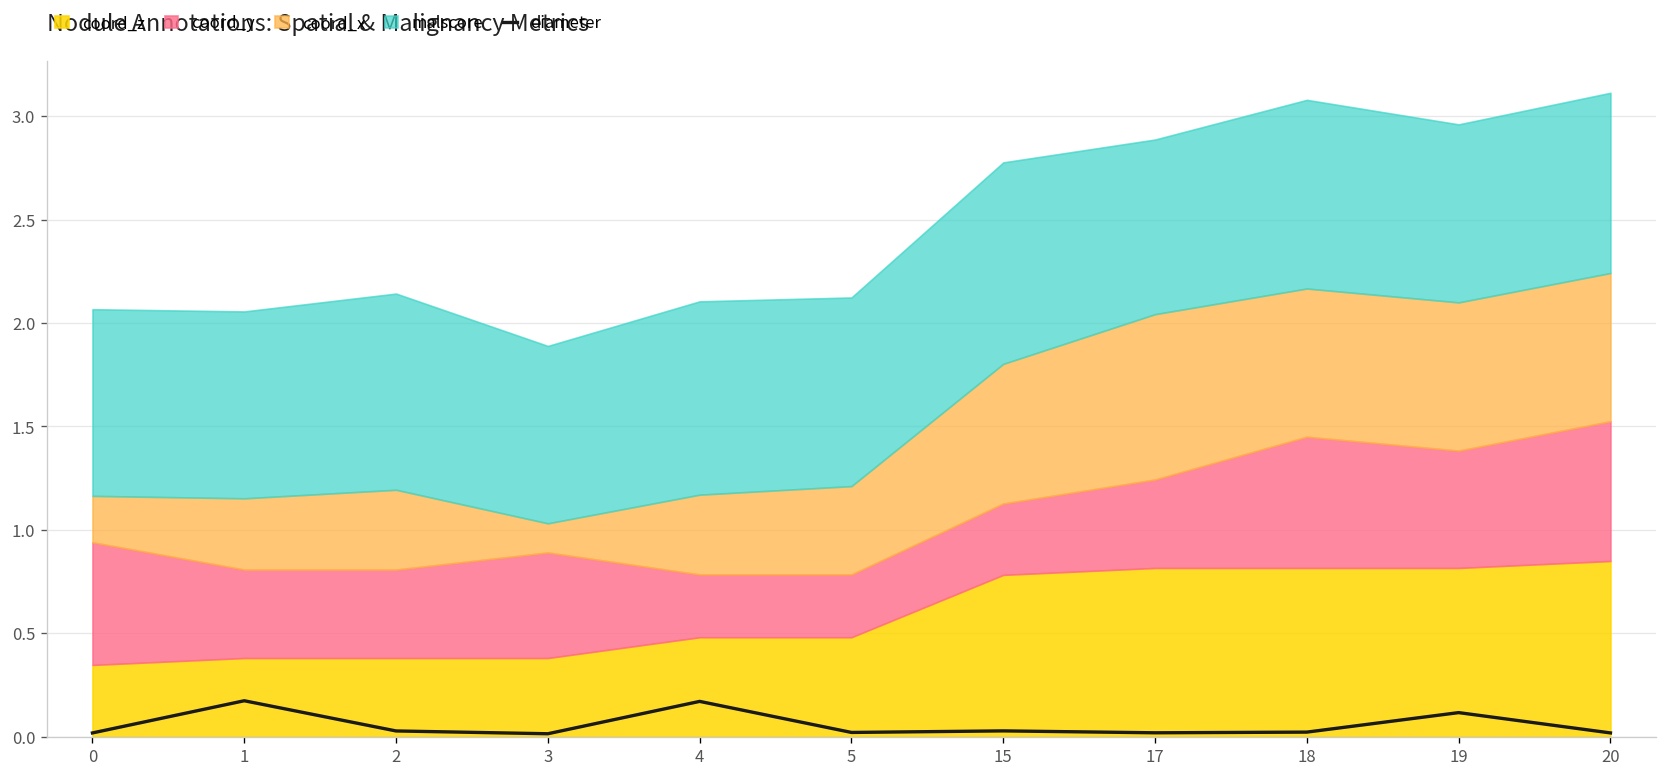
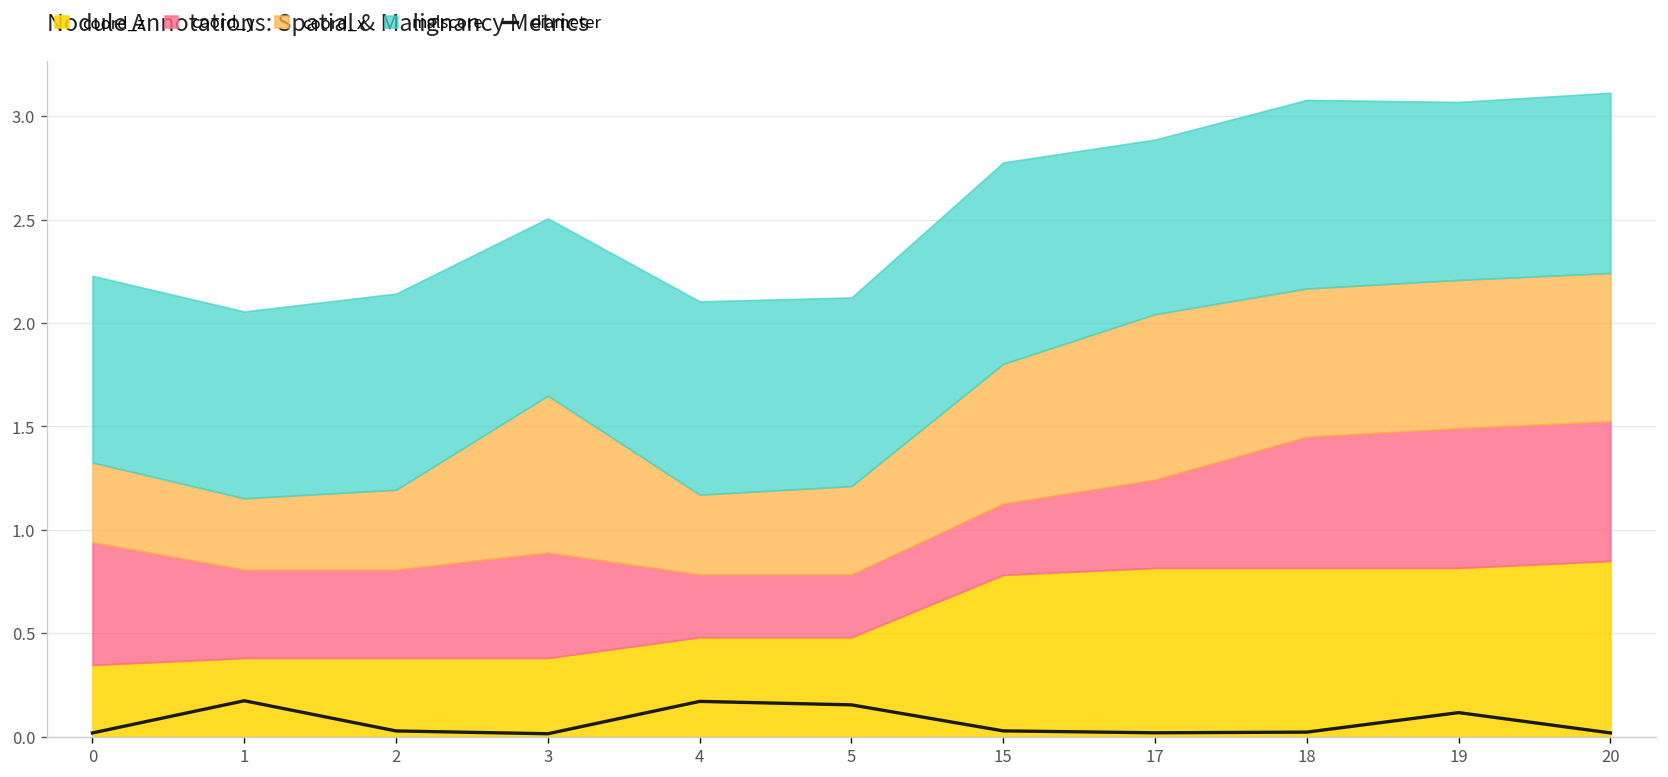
coord_x, 0: 0.22 -> 0.39
coord_x, 3: 0.14 -> 0.76
diameter, 5: 0.02 -> 0.15
coord_y, 19: 0.57 -> 0.68
